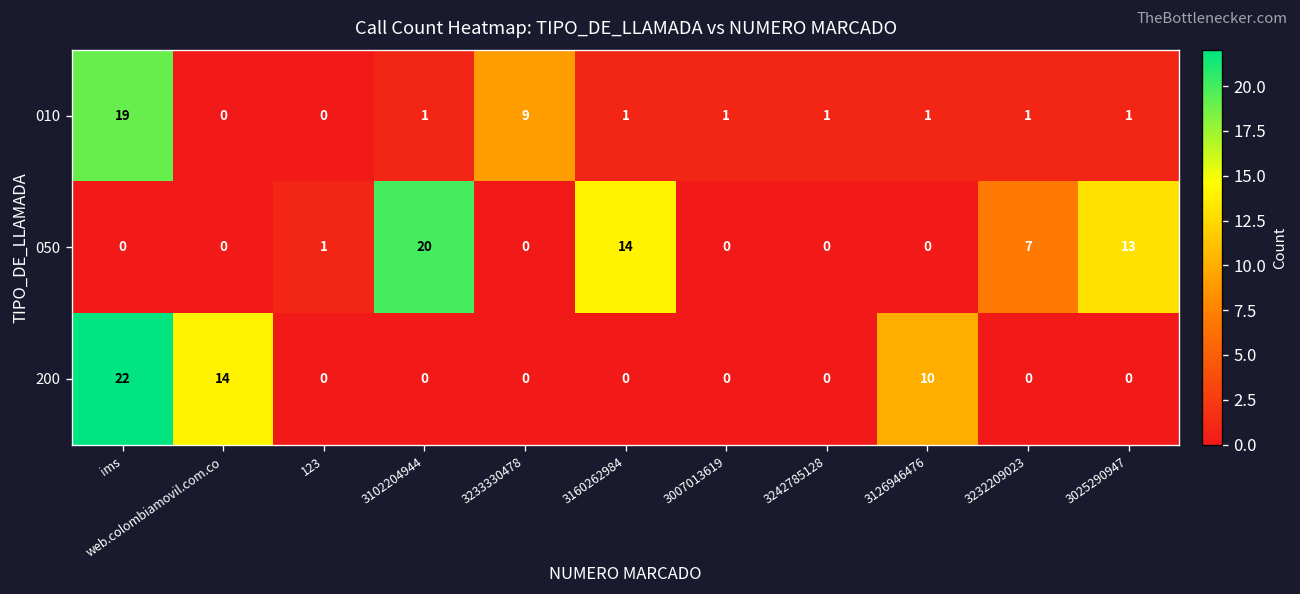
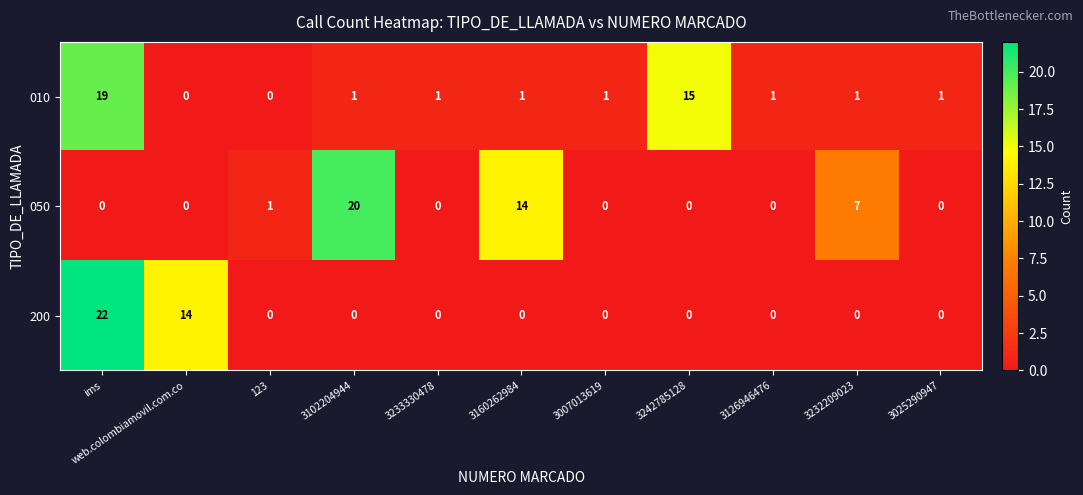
010, 3233330478: 9 -> 1
010, 3242785128: 1 -> 15
050, 3025290947: 13 -> 0
200, 3126946476: 10 -> 0
